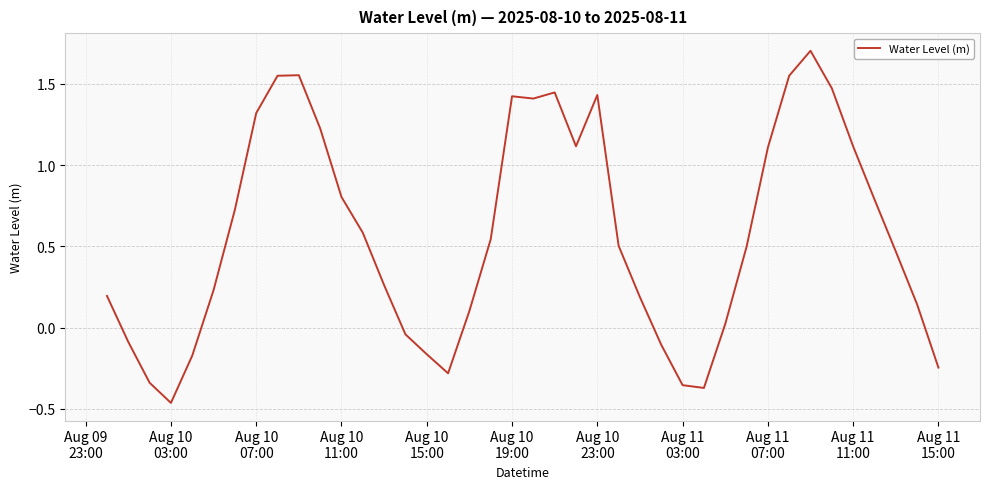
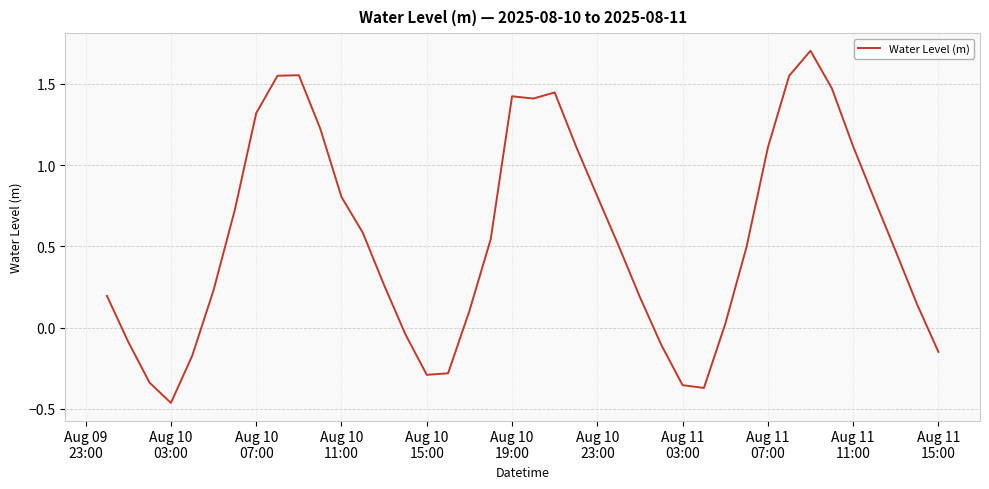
Aug 10 15:00: -0.16 -> -0.29
Aug 10 23:00: 1.43 -> 0.81
Aug 11 15:00: -0.25 -> -0.15
